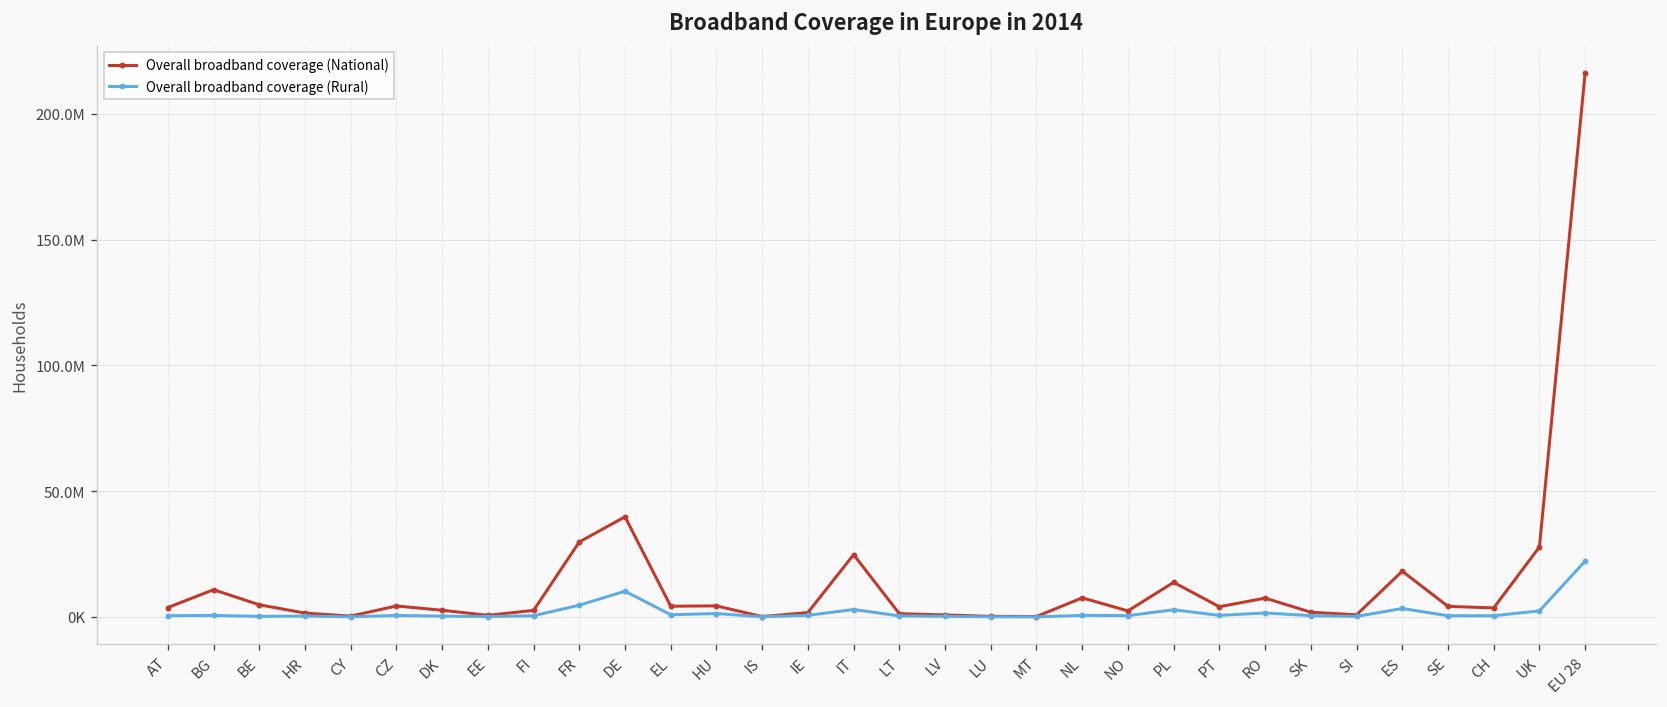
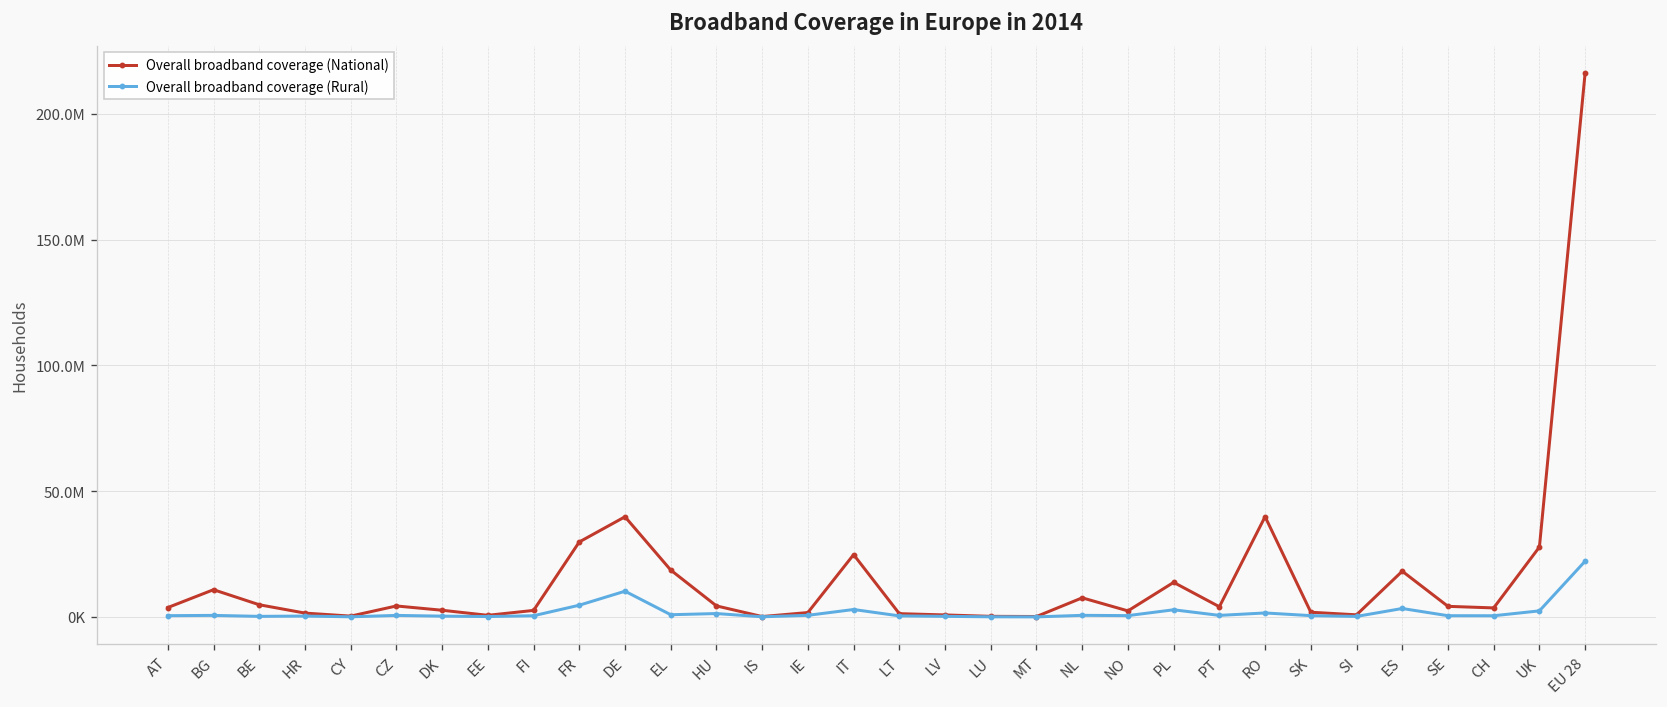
Overall broadband coverage (National), EL: 4000000 -> 19000000
Overall broadband coverage (National), RO: 7000000 -> 40000000
